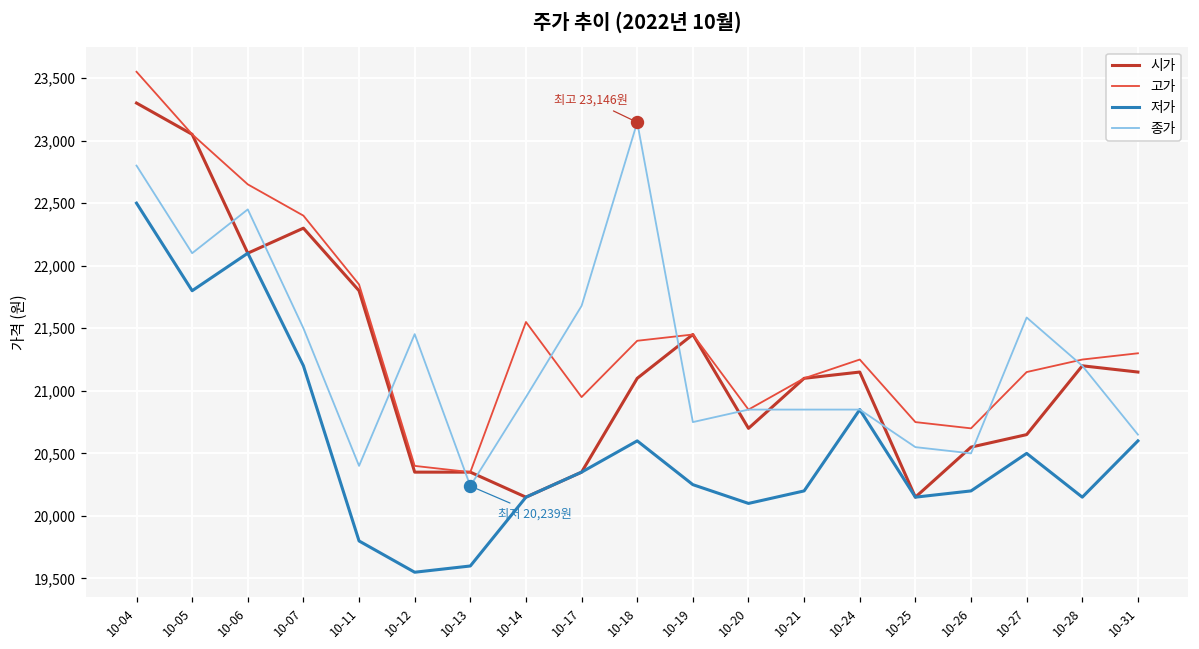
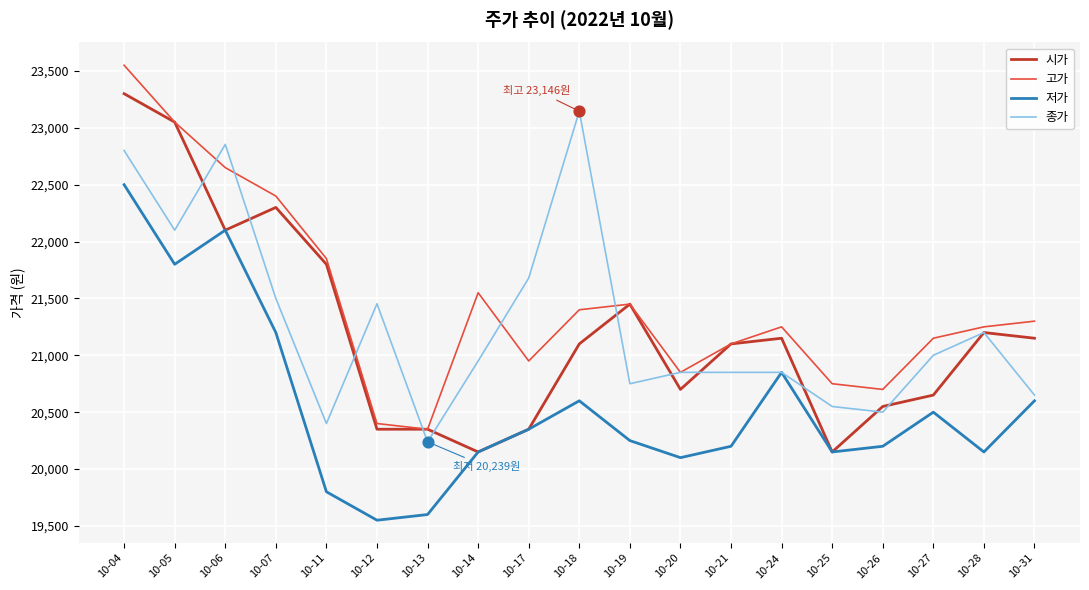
종가, 10-06: 22,450 -> 22,850
종가, 10-27: 21,590 -> 21,000
